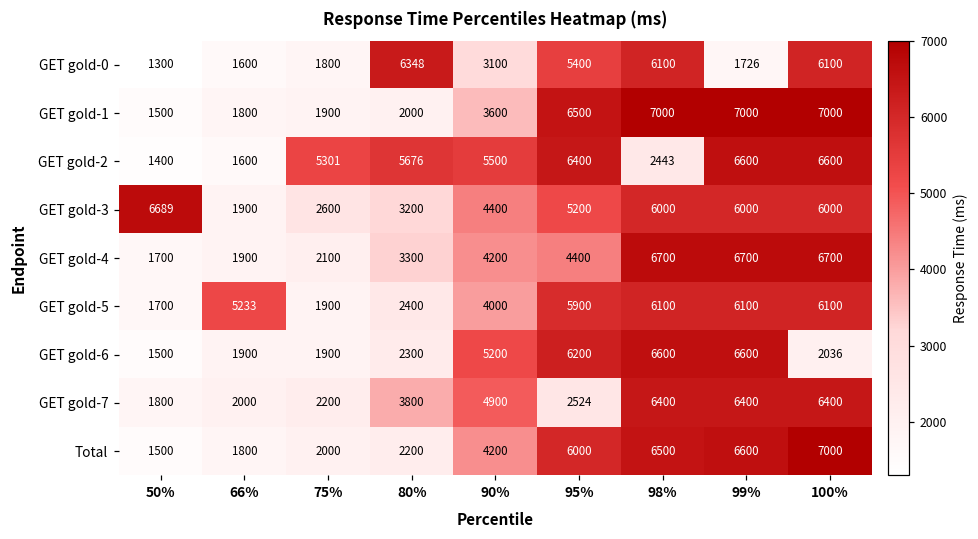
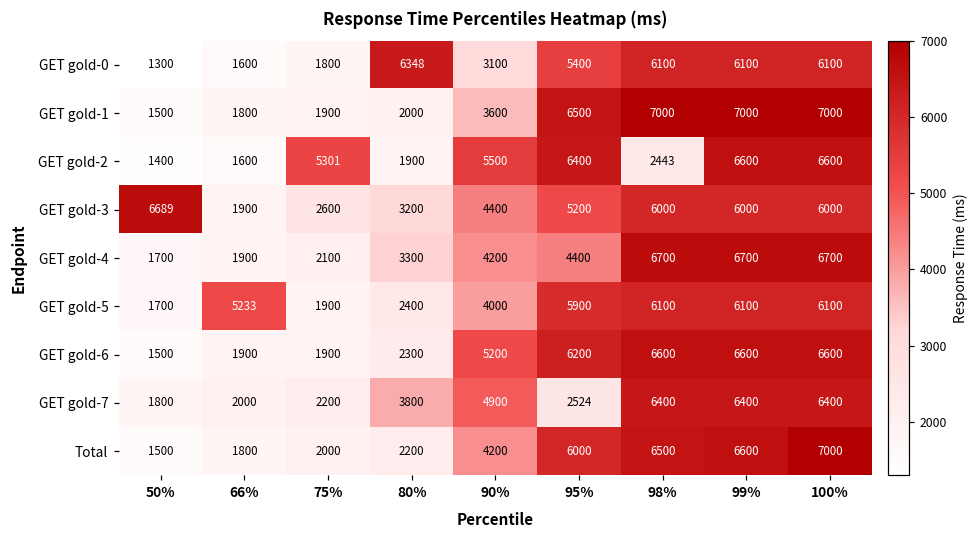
GET gold-0, 99%: 1726 -> 6100
GET gold-2, 80%: 5676 -> 1900
GET gold-6, 100%: 2036 -> 6600
